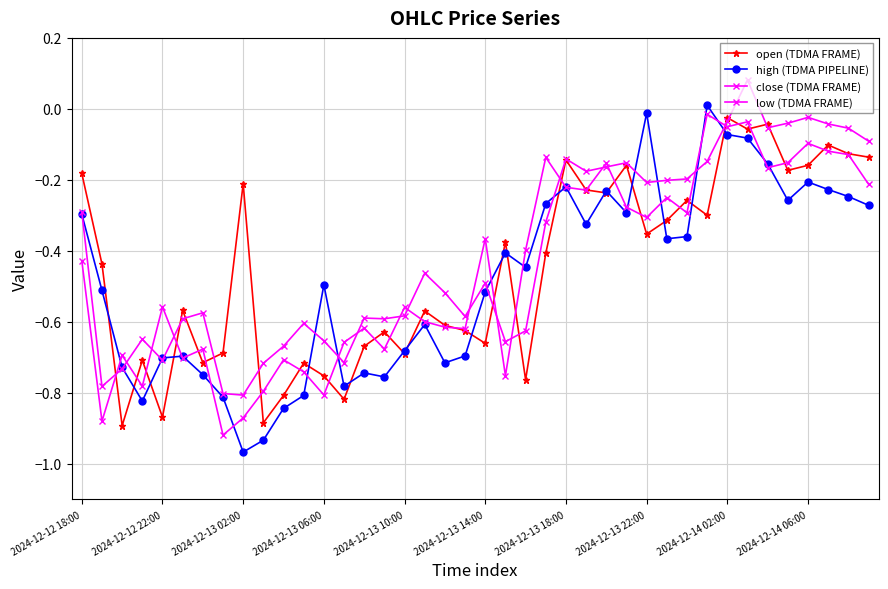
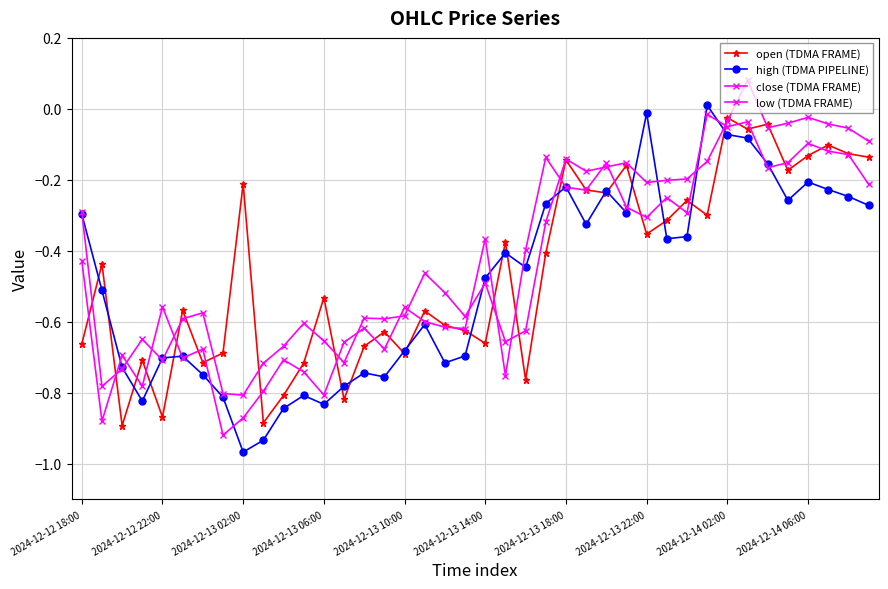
open (TDMA FRAME), 2024-12-12 18:00: -0.18 -> -0.66
open (TDMA FRAME), 2024-12-13 06:00: -0.75 -> -0.53
high (TDMA PIPELINE), 2024-12-13 06:00: -0.50 -> -0.83
high (TDMA PIPELINE), 2024-12-13 14:00: -0.52 -> -0.48
open (TDMA FRAME), 2024-12-14 06:00: -0.16 -> -0.13
